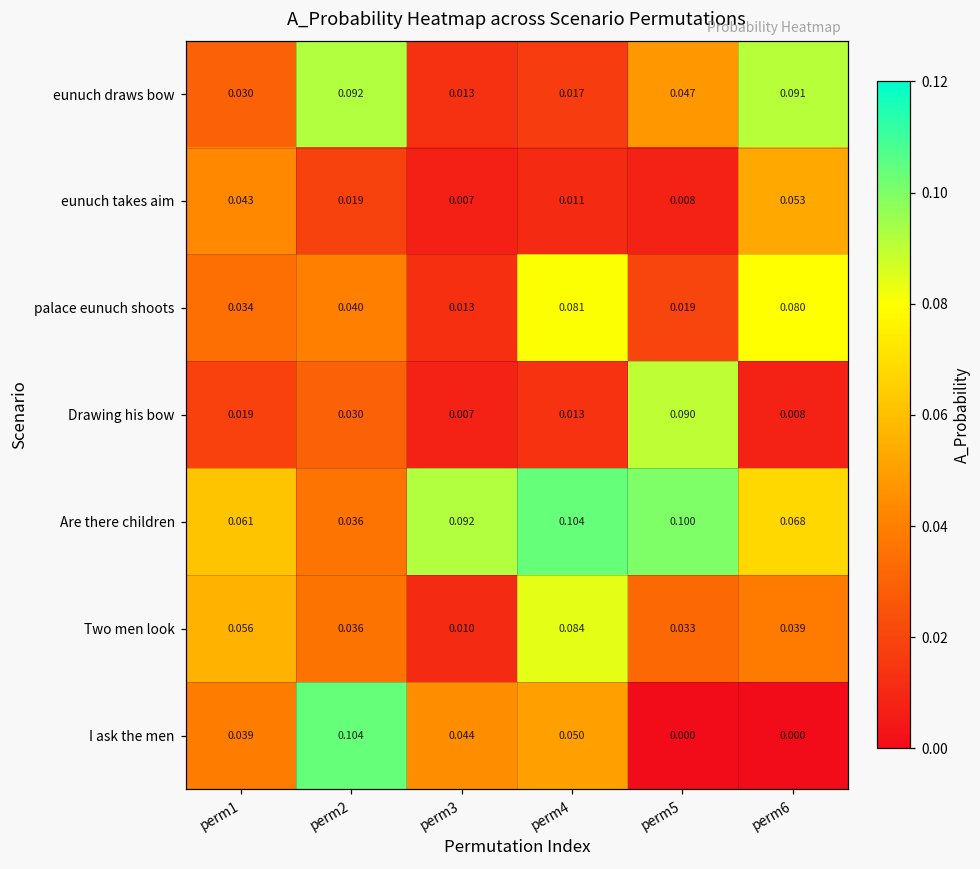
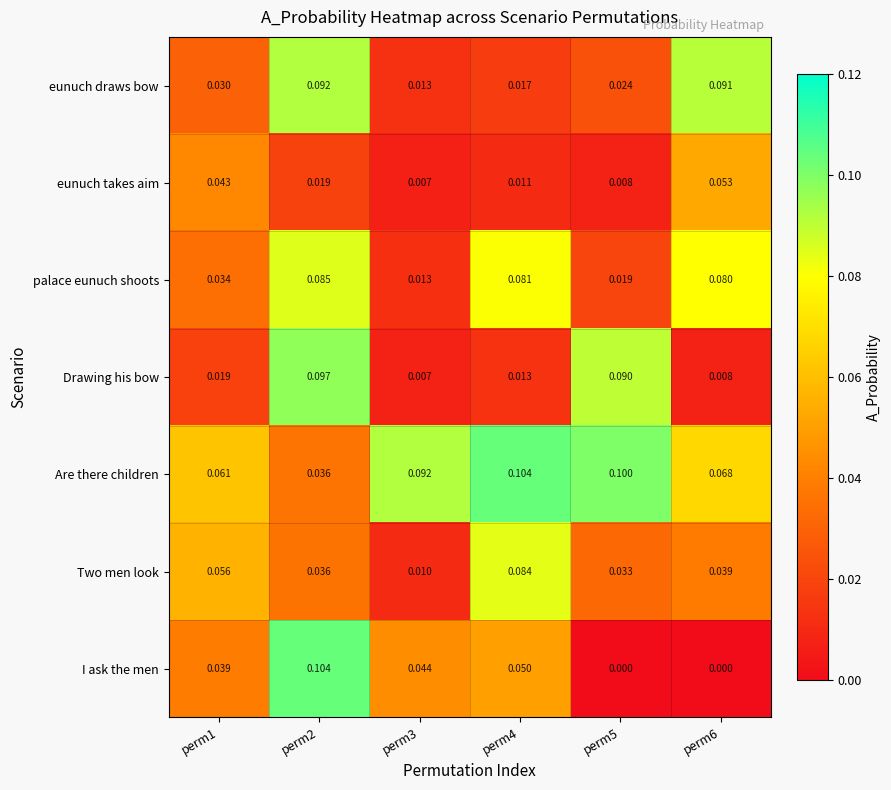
eunuch draws bow, perm5: 0.047 -> 0.024
palace eunuch shoots, perm2: 0.040 -> 0.085
Drawing his bow, perm2: 0.030 -> 0.097
